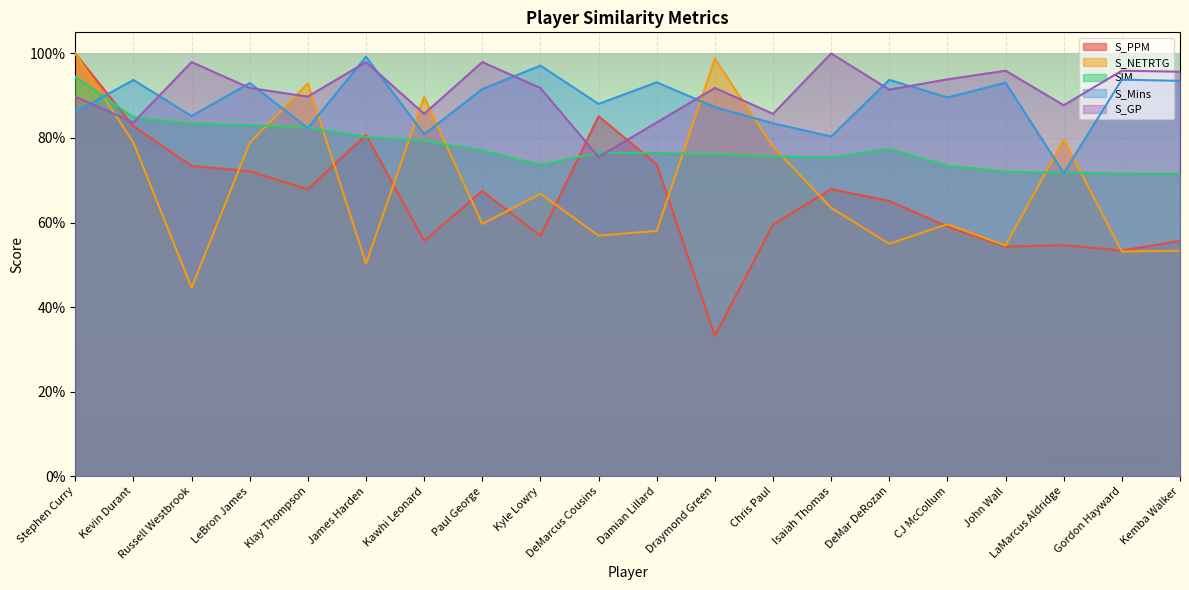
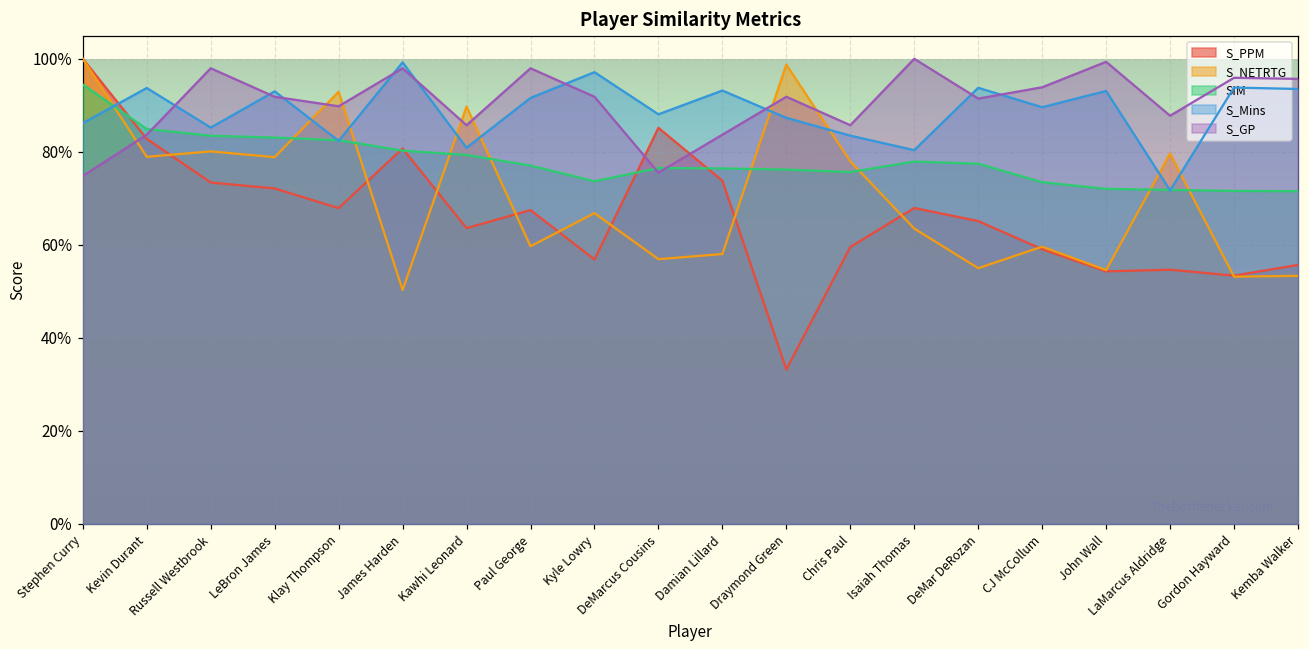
S_GP, Stephen Curry: 90% -> 75%
S_NETRTG, Russell Westbrook: 45% -> 80%
S_PPM, Kawhi Leonard: 56% -> 64%
SIM, Isaiah Thomas: 75% -> 78%
S_GP, John Wall: 96% -> 99%
